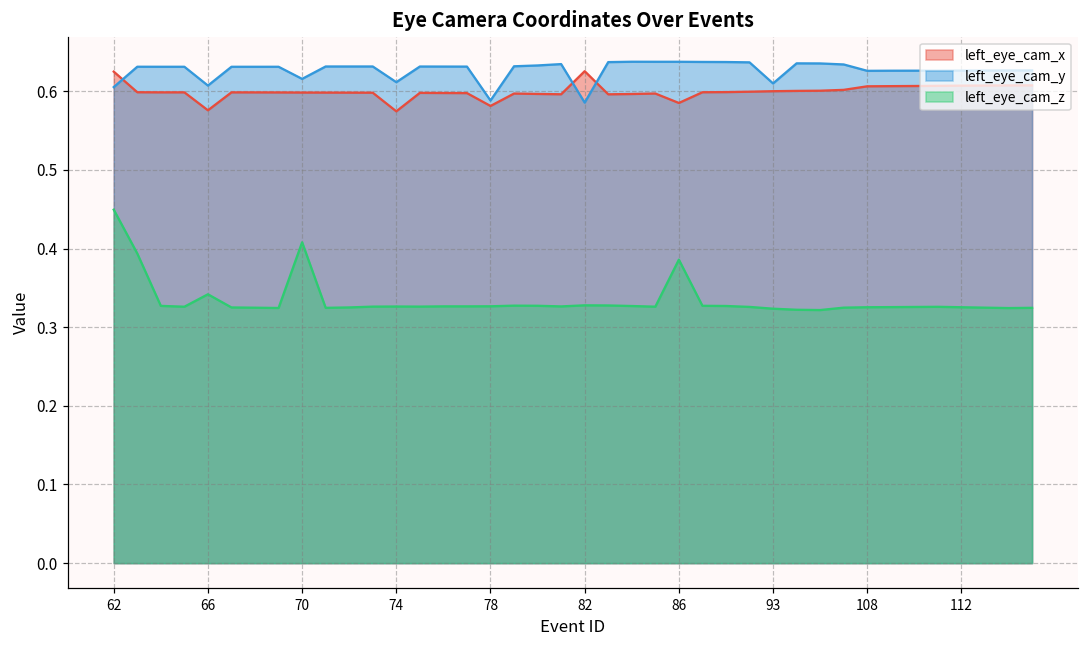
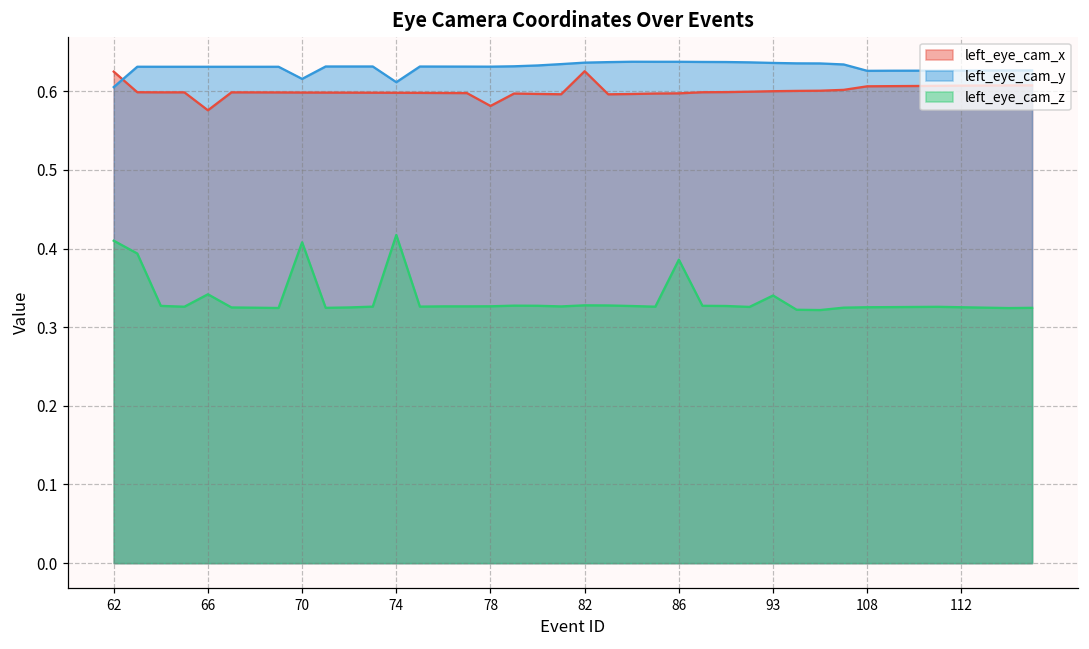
left_eye_cam_z, 62: 0.45 -> 0.41
left_eye_cam_y, 66: 0.61 -> 0.63
left_eye_cam_x, 74: 0.57 -> 0.60
left_eye_cam_z, 74: 0.33 -> 0.42
left_eye_cam_y, 78: 0.59 -> 0.63
left_eye_cam_y, 82: 0.59 -> 0.64
left_eye_cam_x, 86: 0.59 -> 0.60
left_eye_cam_y, 93: 0.61 -> 0.64
left_eye_cam_z, 93: 0.32 -> 0.34
